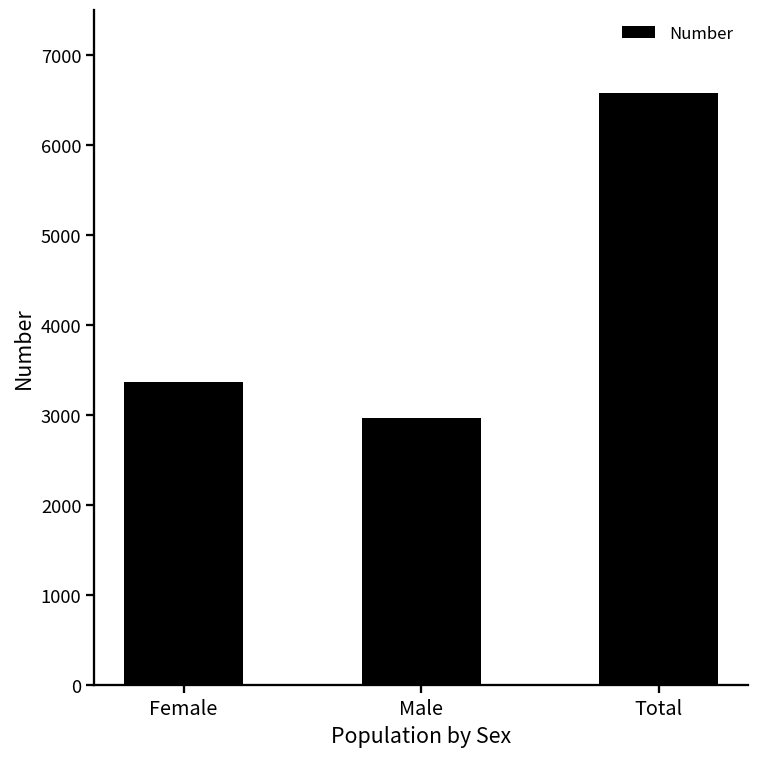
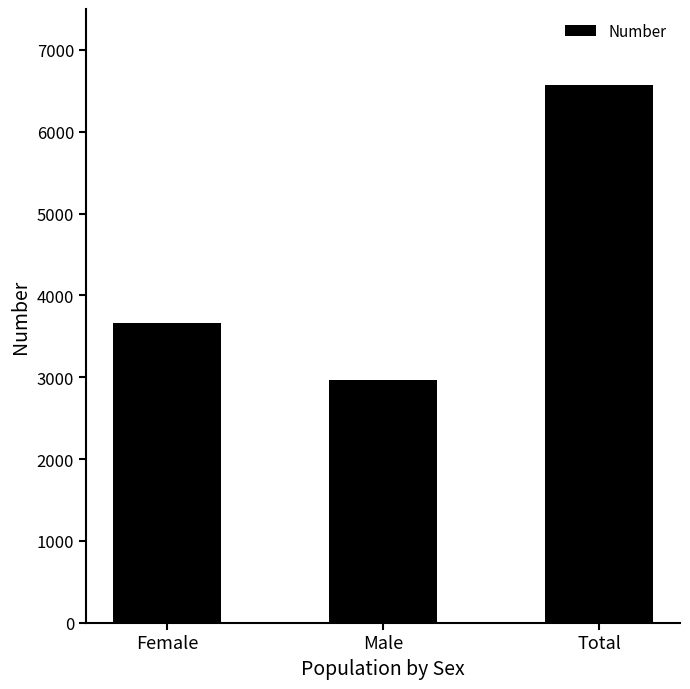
Female: 3400 -> 3700
